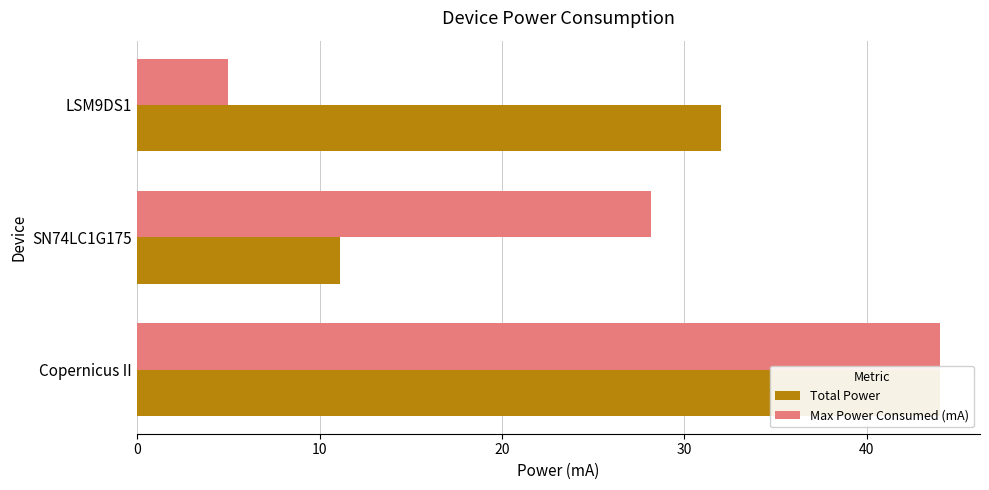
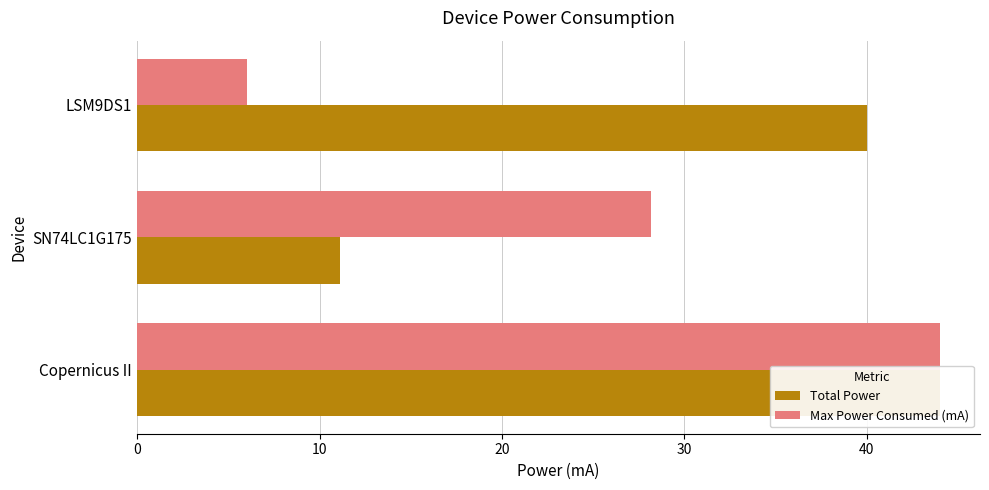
Max Power Consumed (mA), LSM9DS1: 5 -> 6
Total Power, LSM9DS1: 32 -> 40
